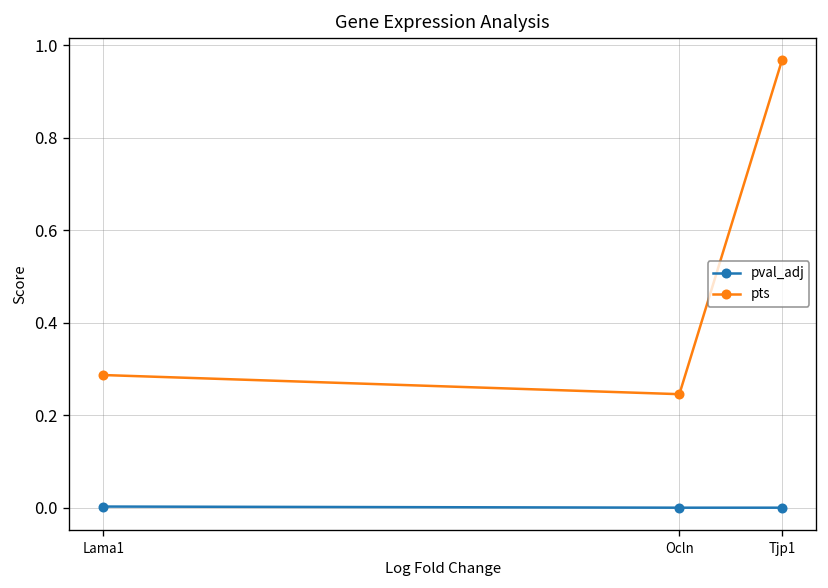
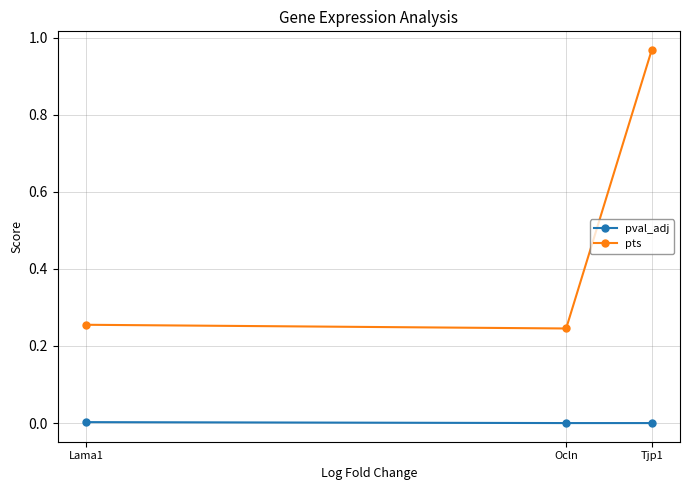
pts, Lama1: 0.29 -> 0.25
